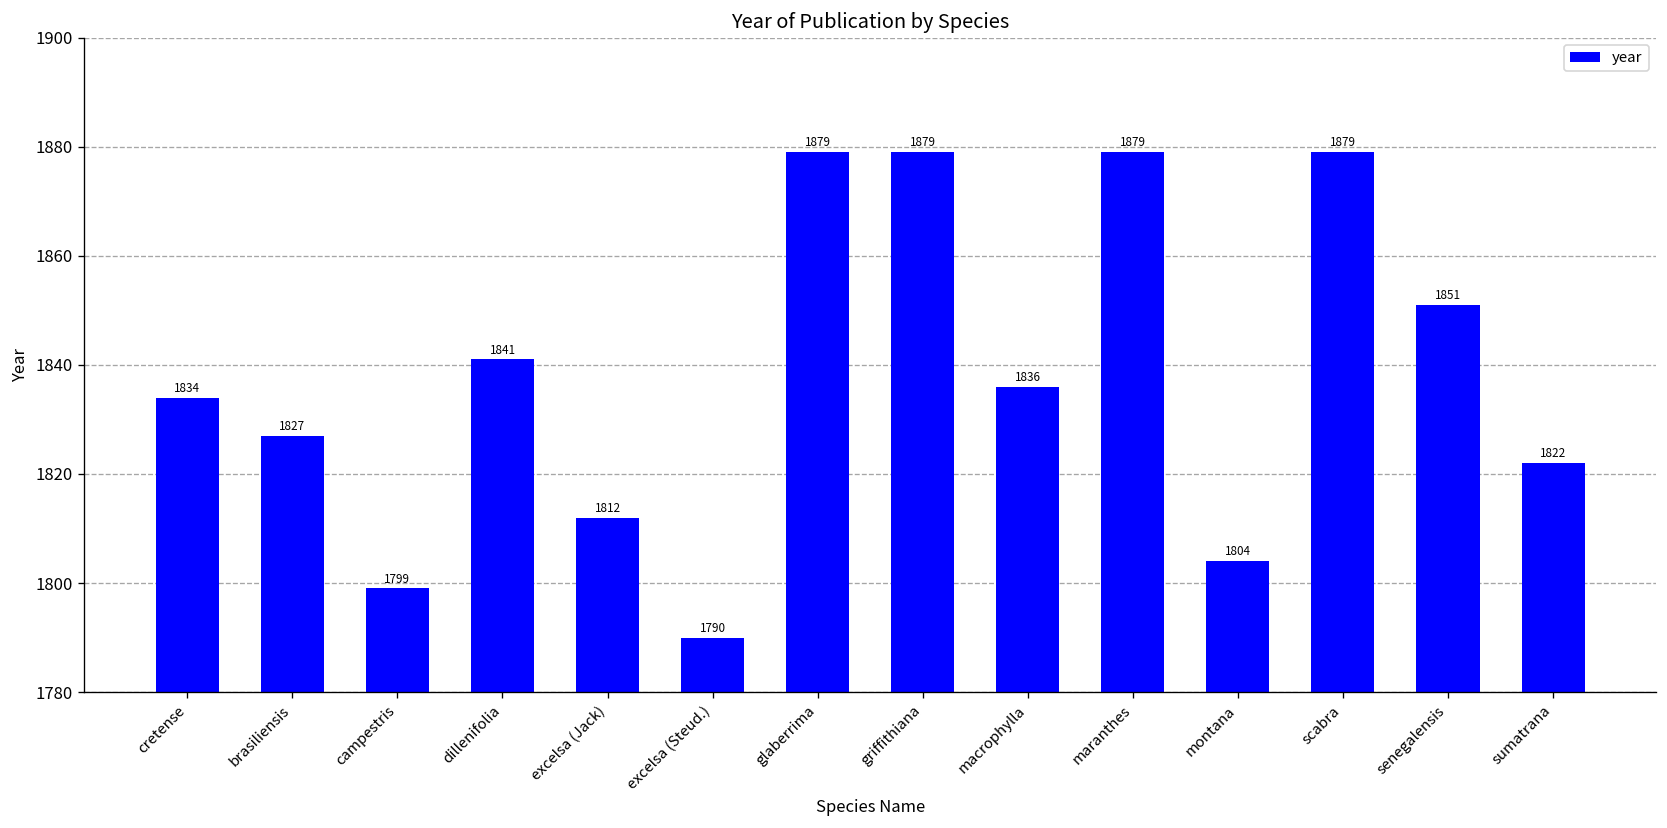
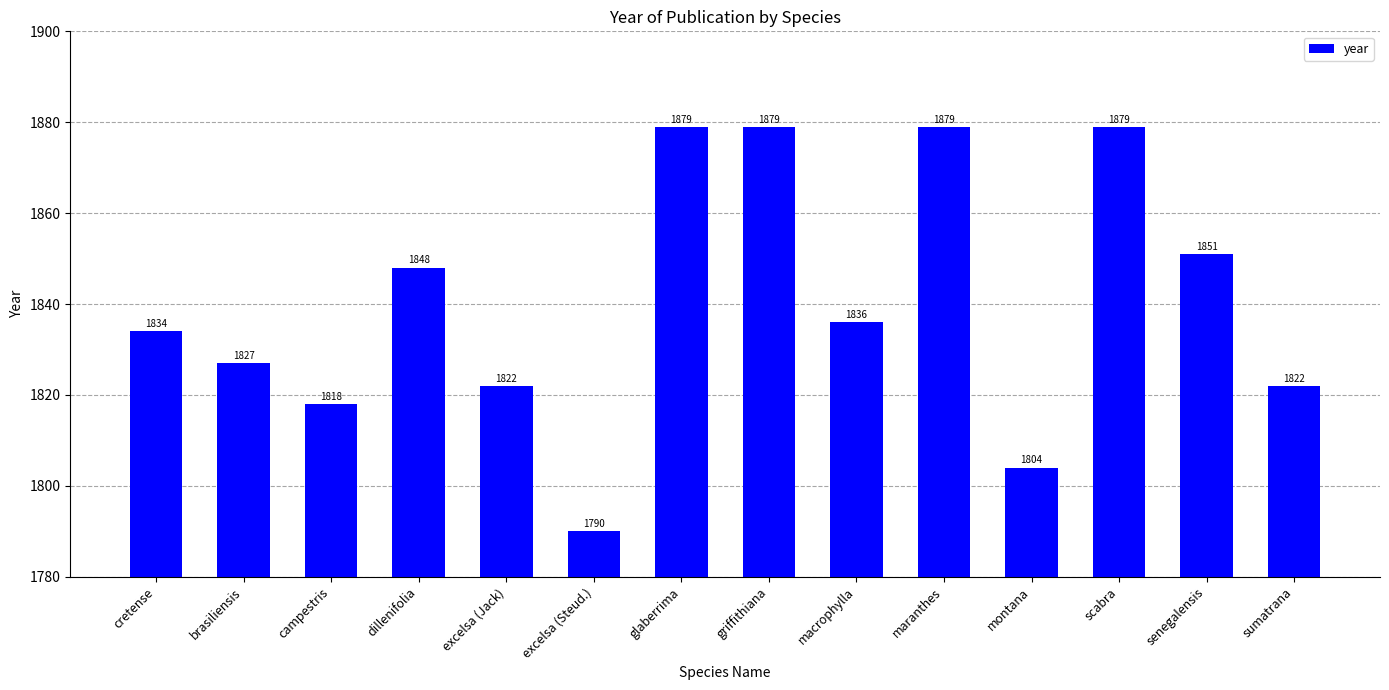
campestris: 1799 -> 1818
dillenifolia: 1841 -> 1848
excelsa (Jack): 1812 -> 1822
